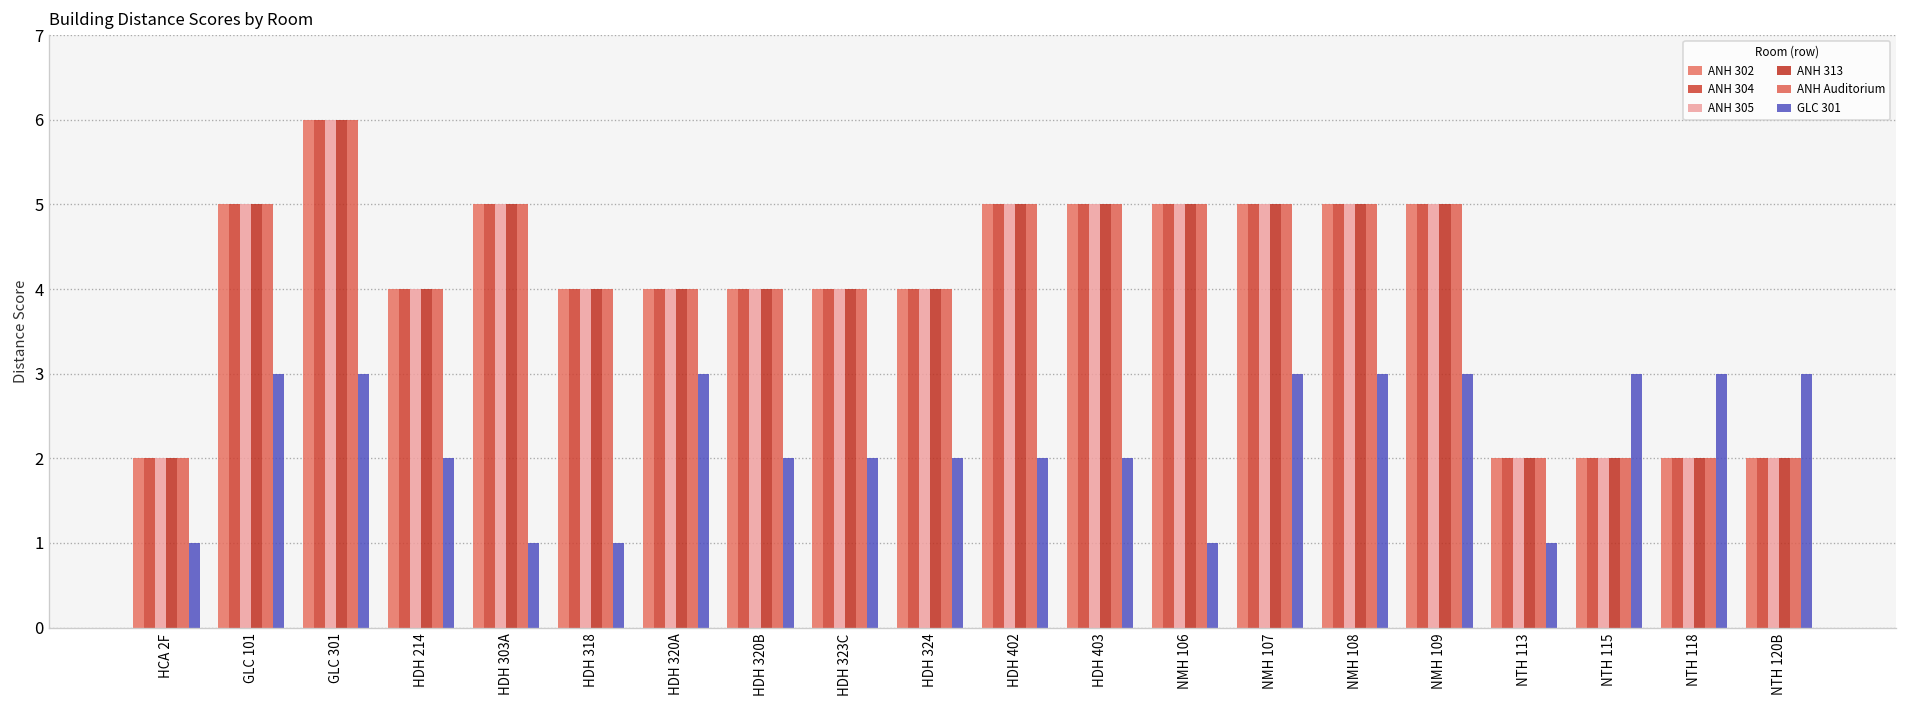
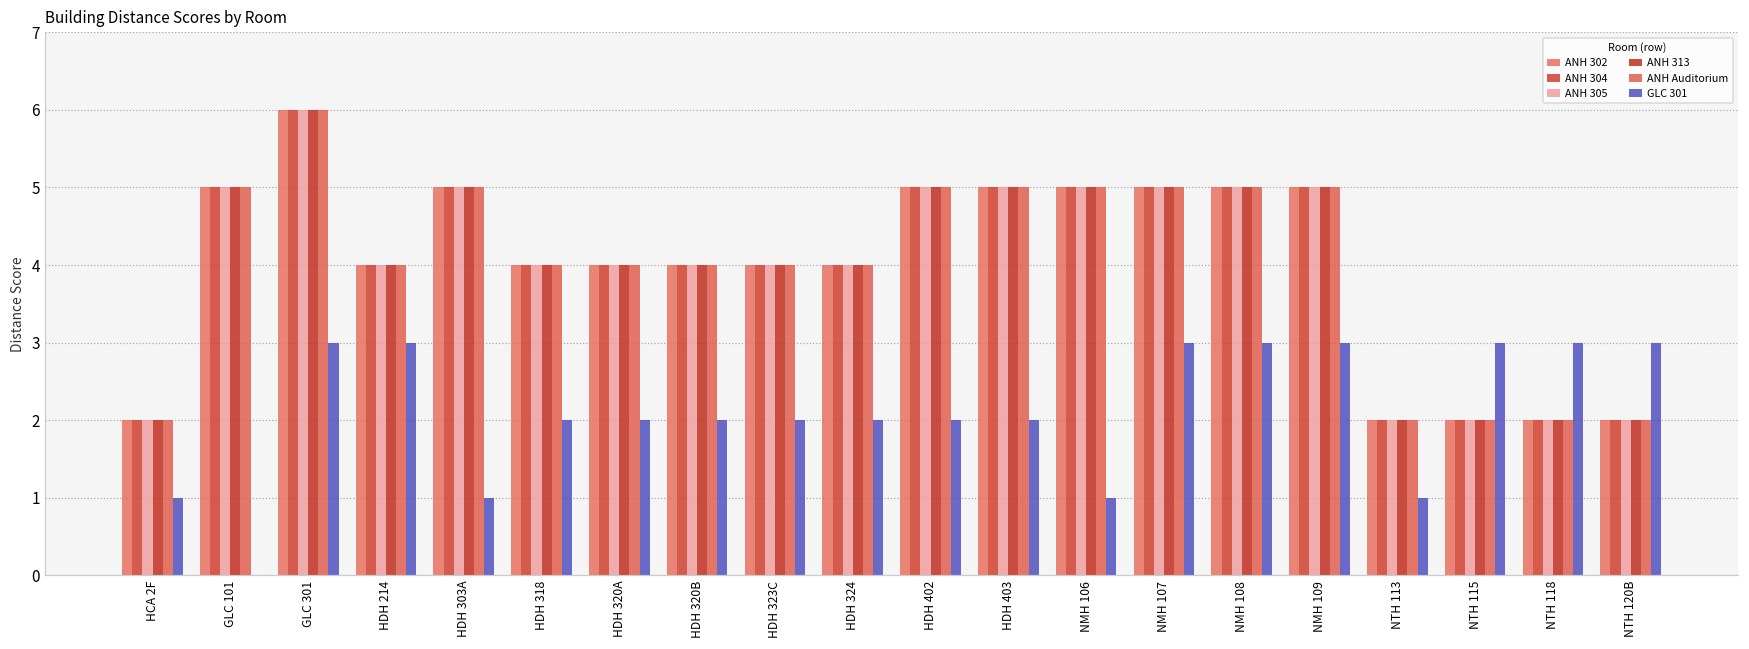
GLC 301, GLC 101: 3 -> 0
GLC 301, HDH 214: 2 -> 3
GLC 301, HDH 318: 1 -> 2
GLC 301, HDH 320A: 3 -> 2
